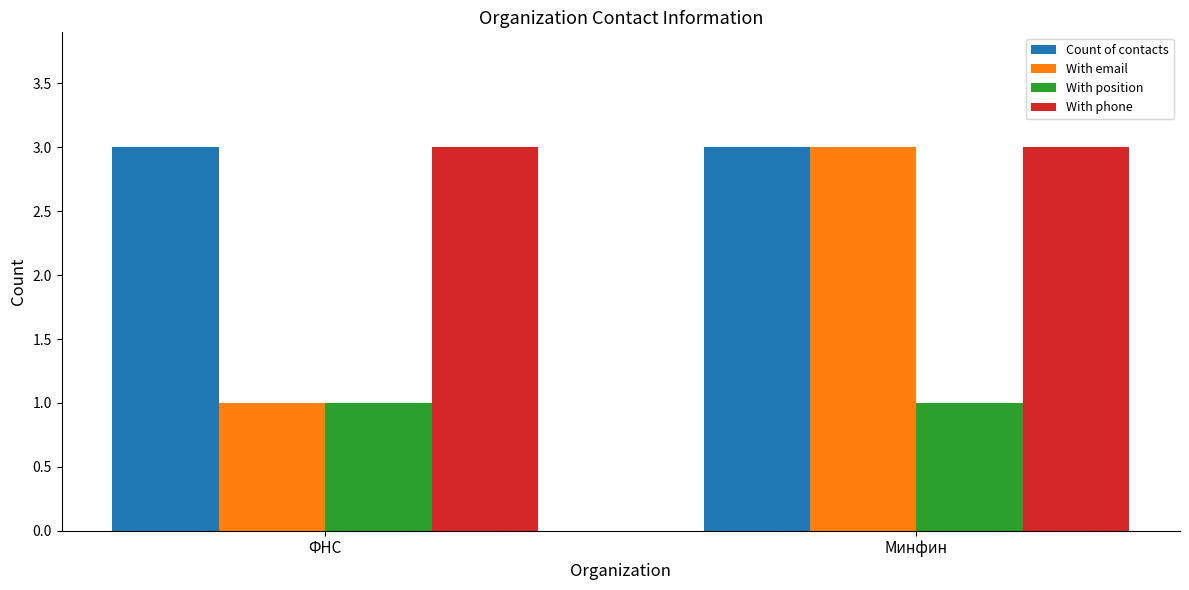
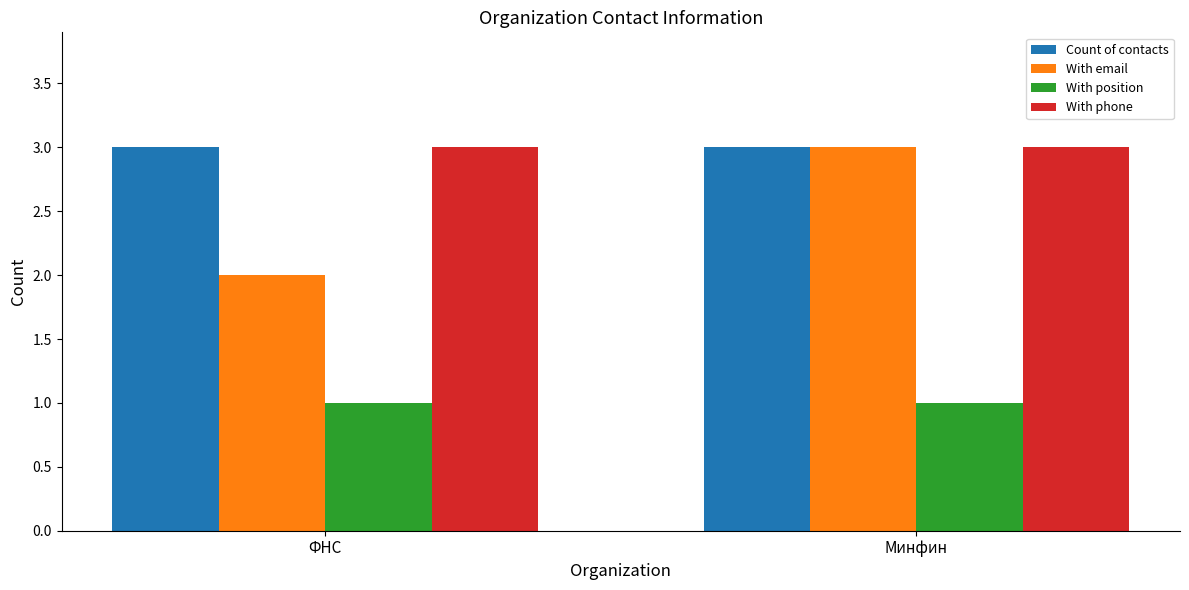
With email, ФНС: 1 -> 2
